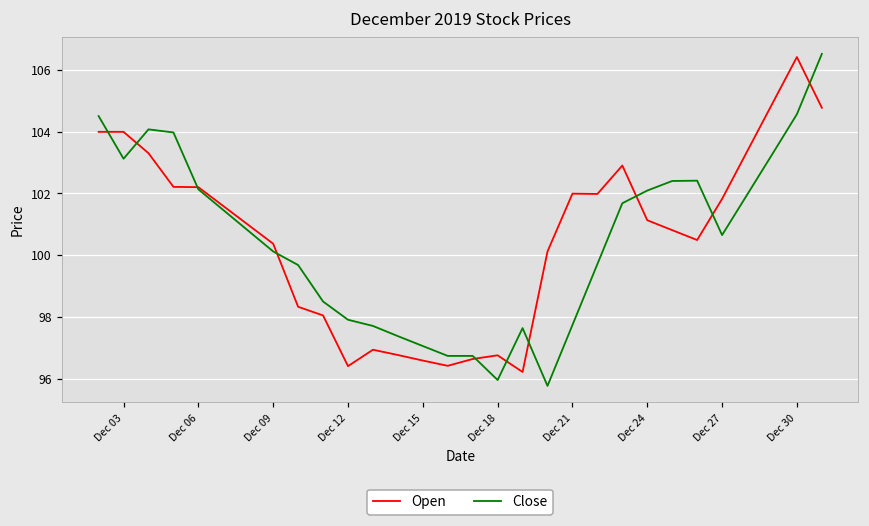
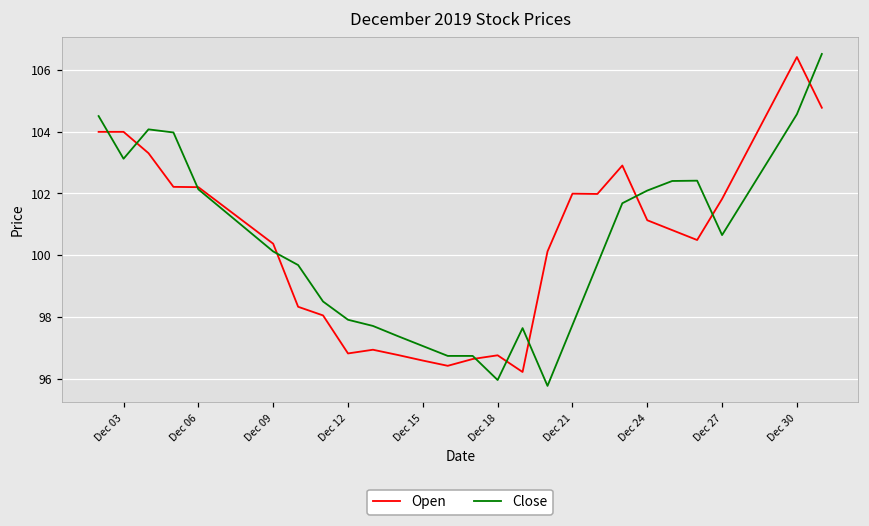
Open, Dec 12: 96.4 -> 96.8
